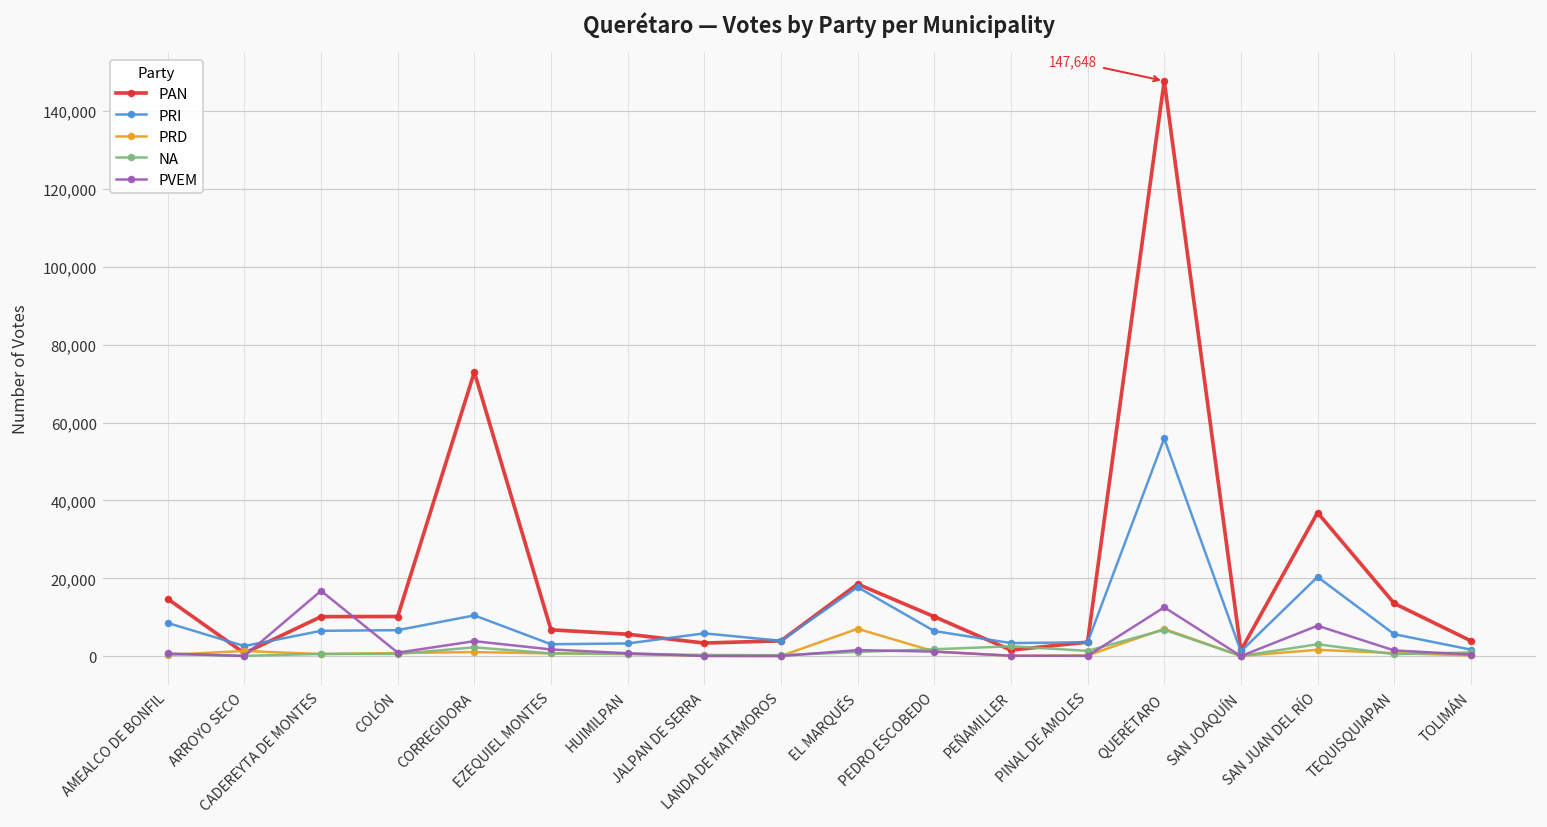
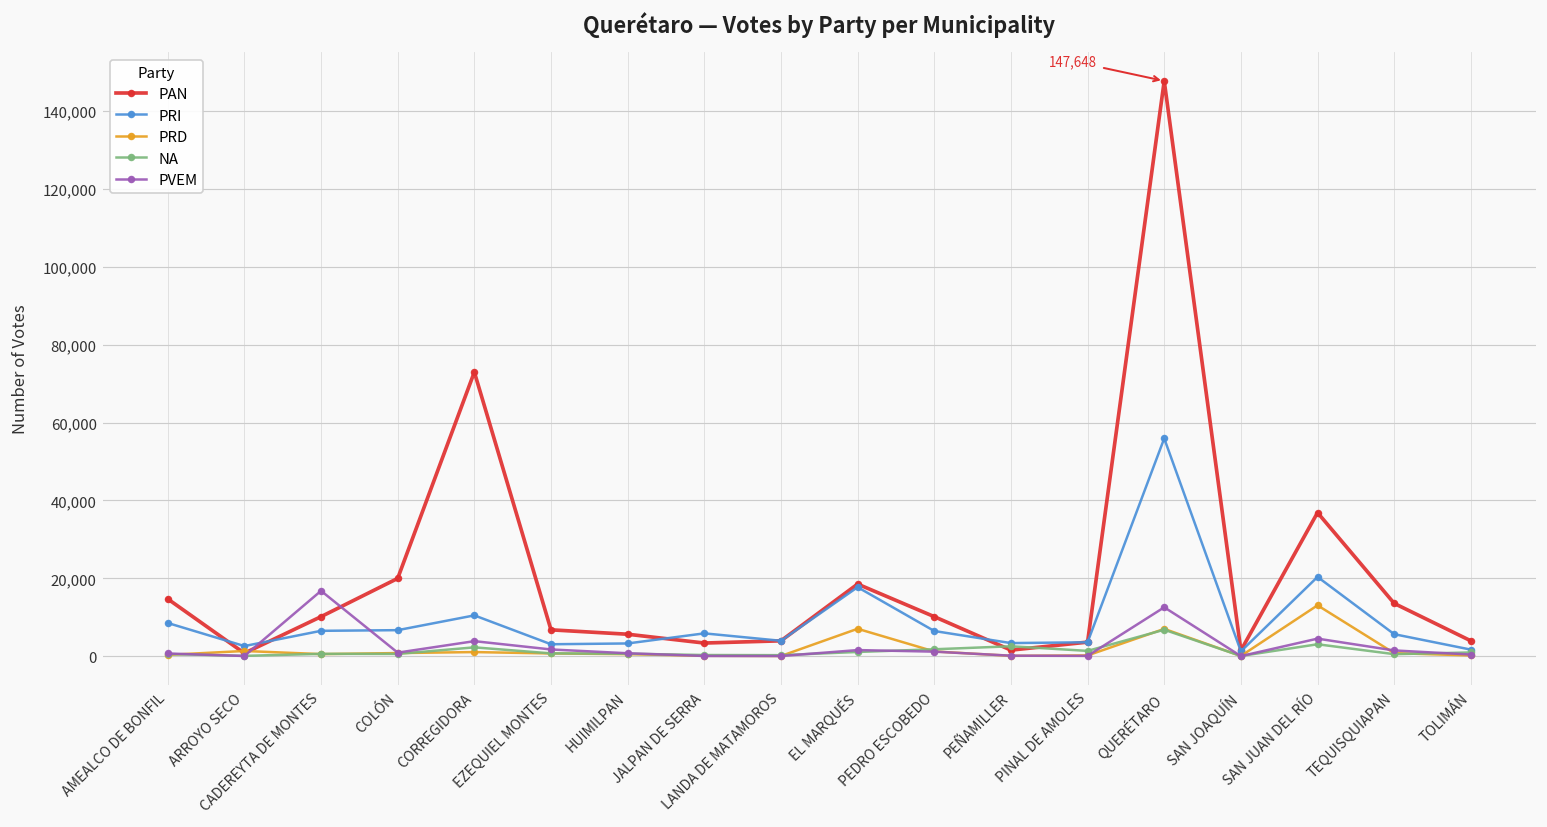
PAN, COLÓN: 10,000 -> 20,000
PRD, SAN JUAN DEL RÍO: 2,000 -> 13,000
PVEM, SAN JUAN DEL RÍO: 8,000 -> 5,000
